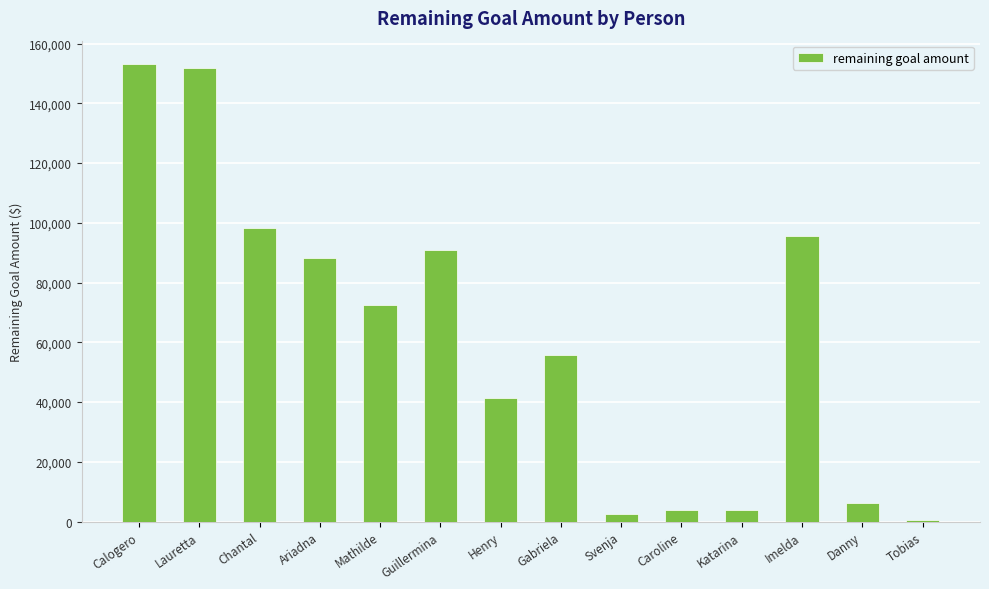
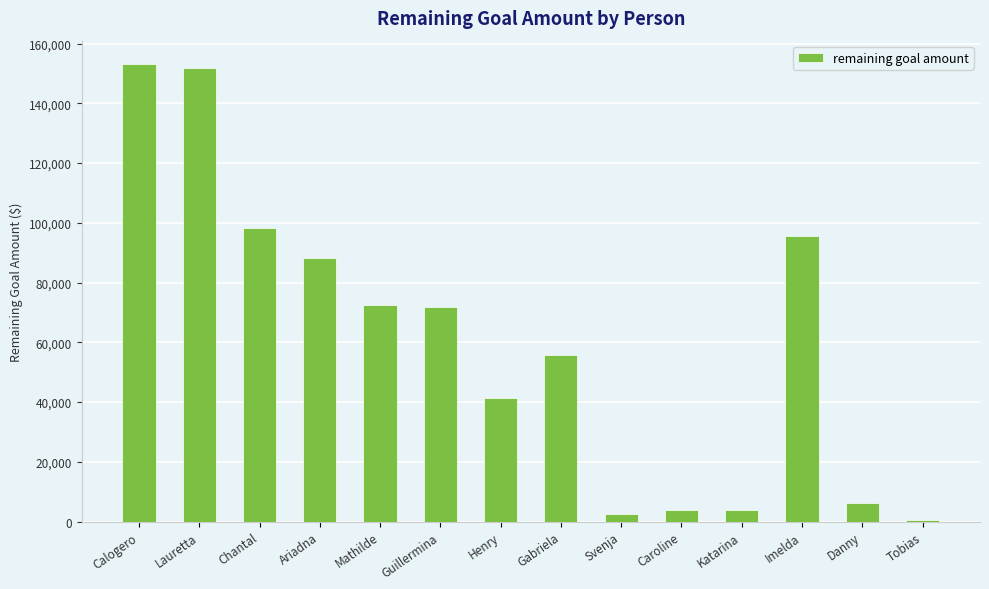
Guillermina: 91,000 -> 72,000
